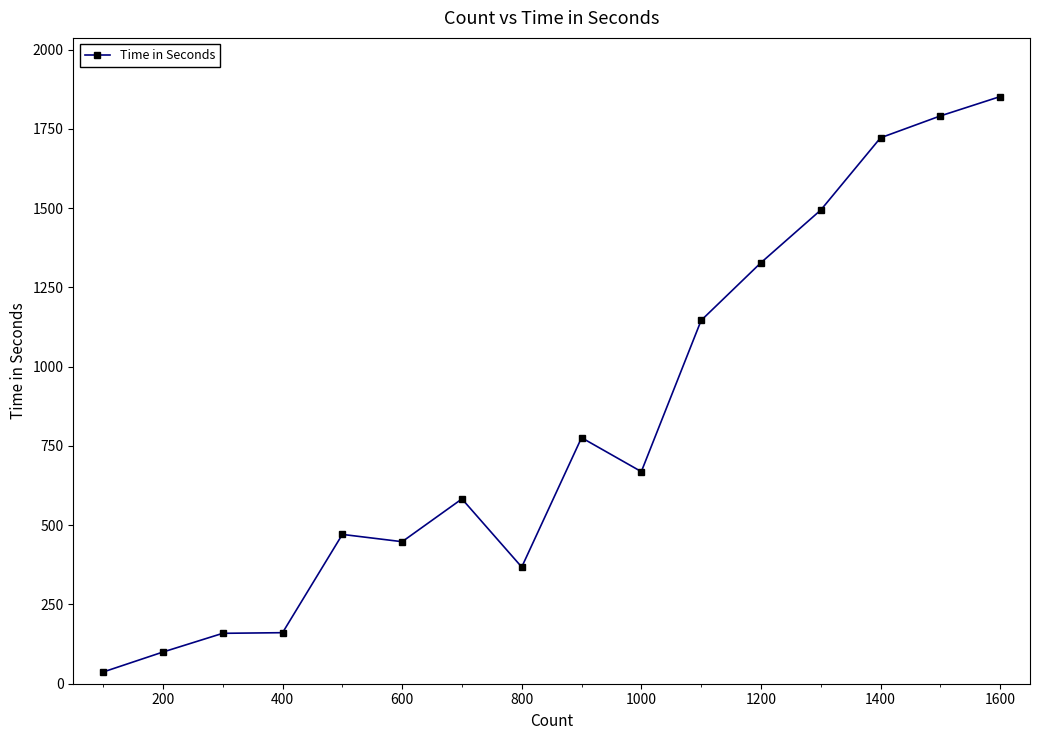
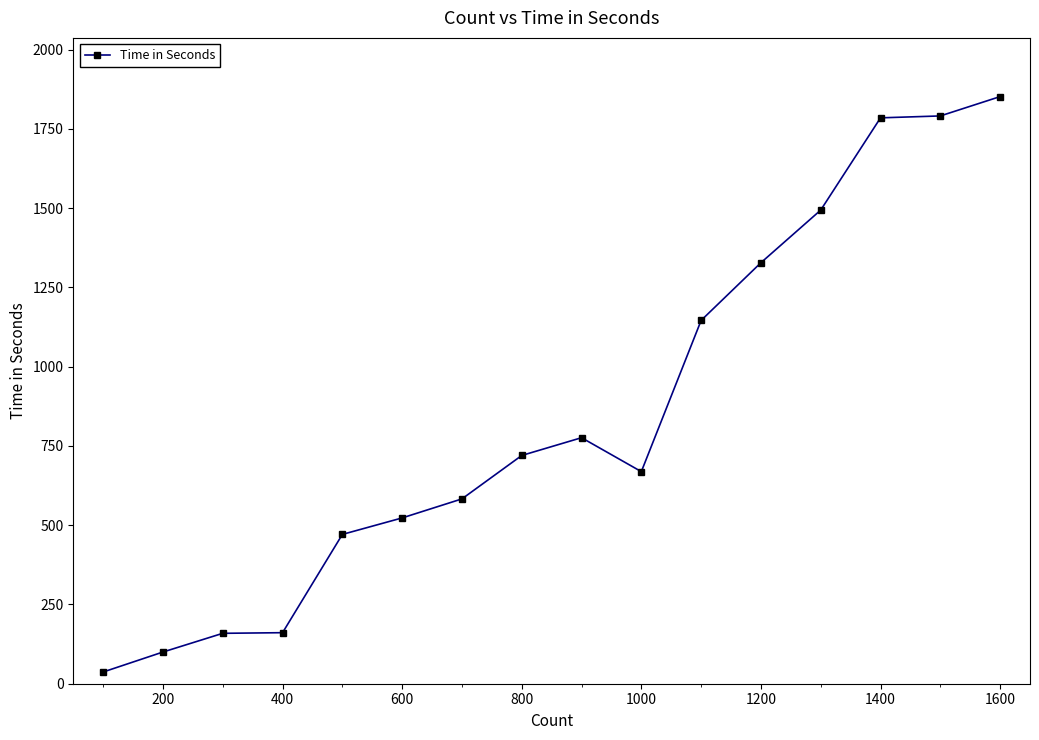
600: 450 -> 520
800: 370 -> 720
1400: 1720 -> 1790
